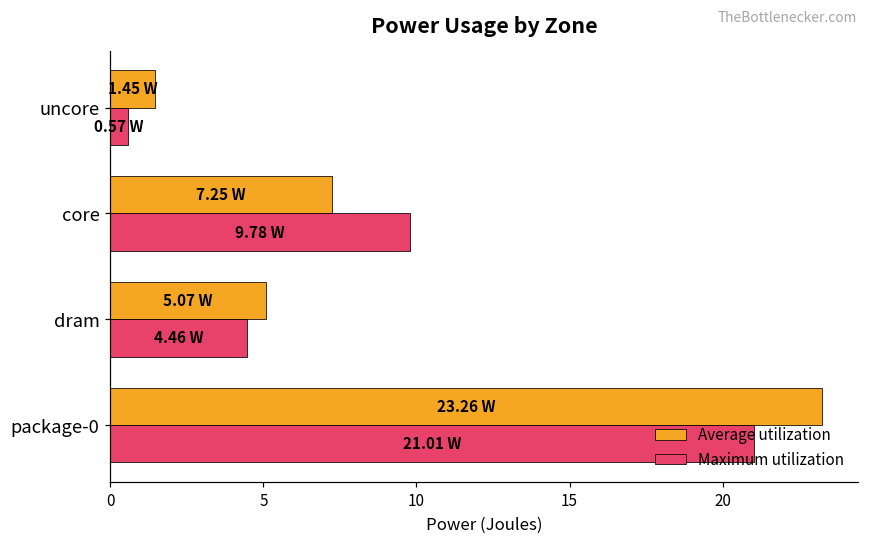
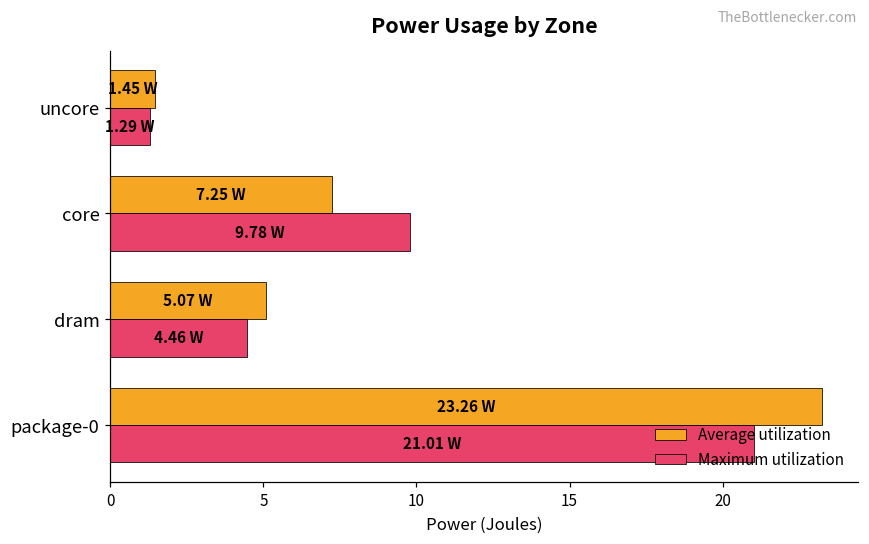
Maximum utilization, uncore: 0.57 -> 1.29
